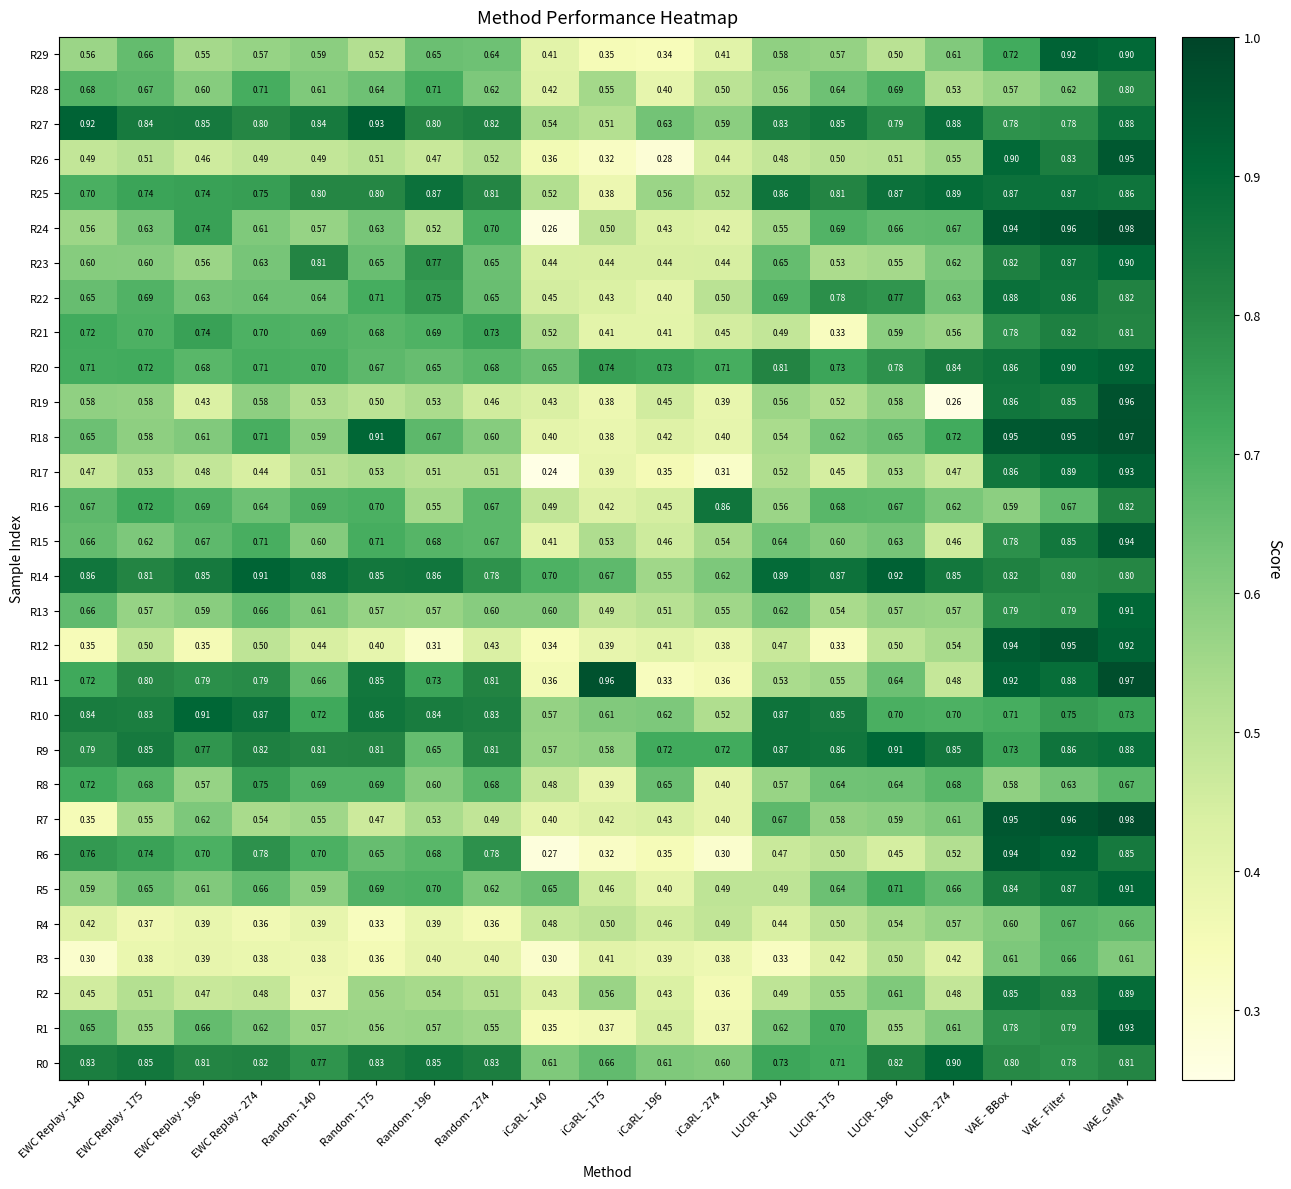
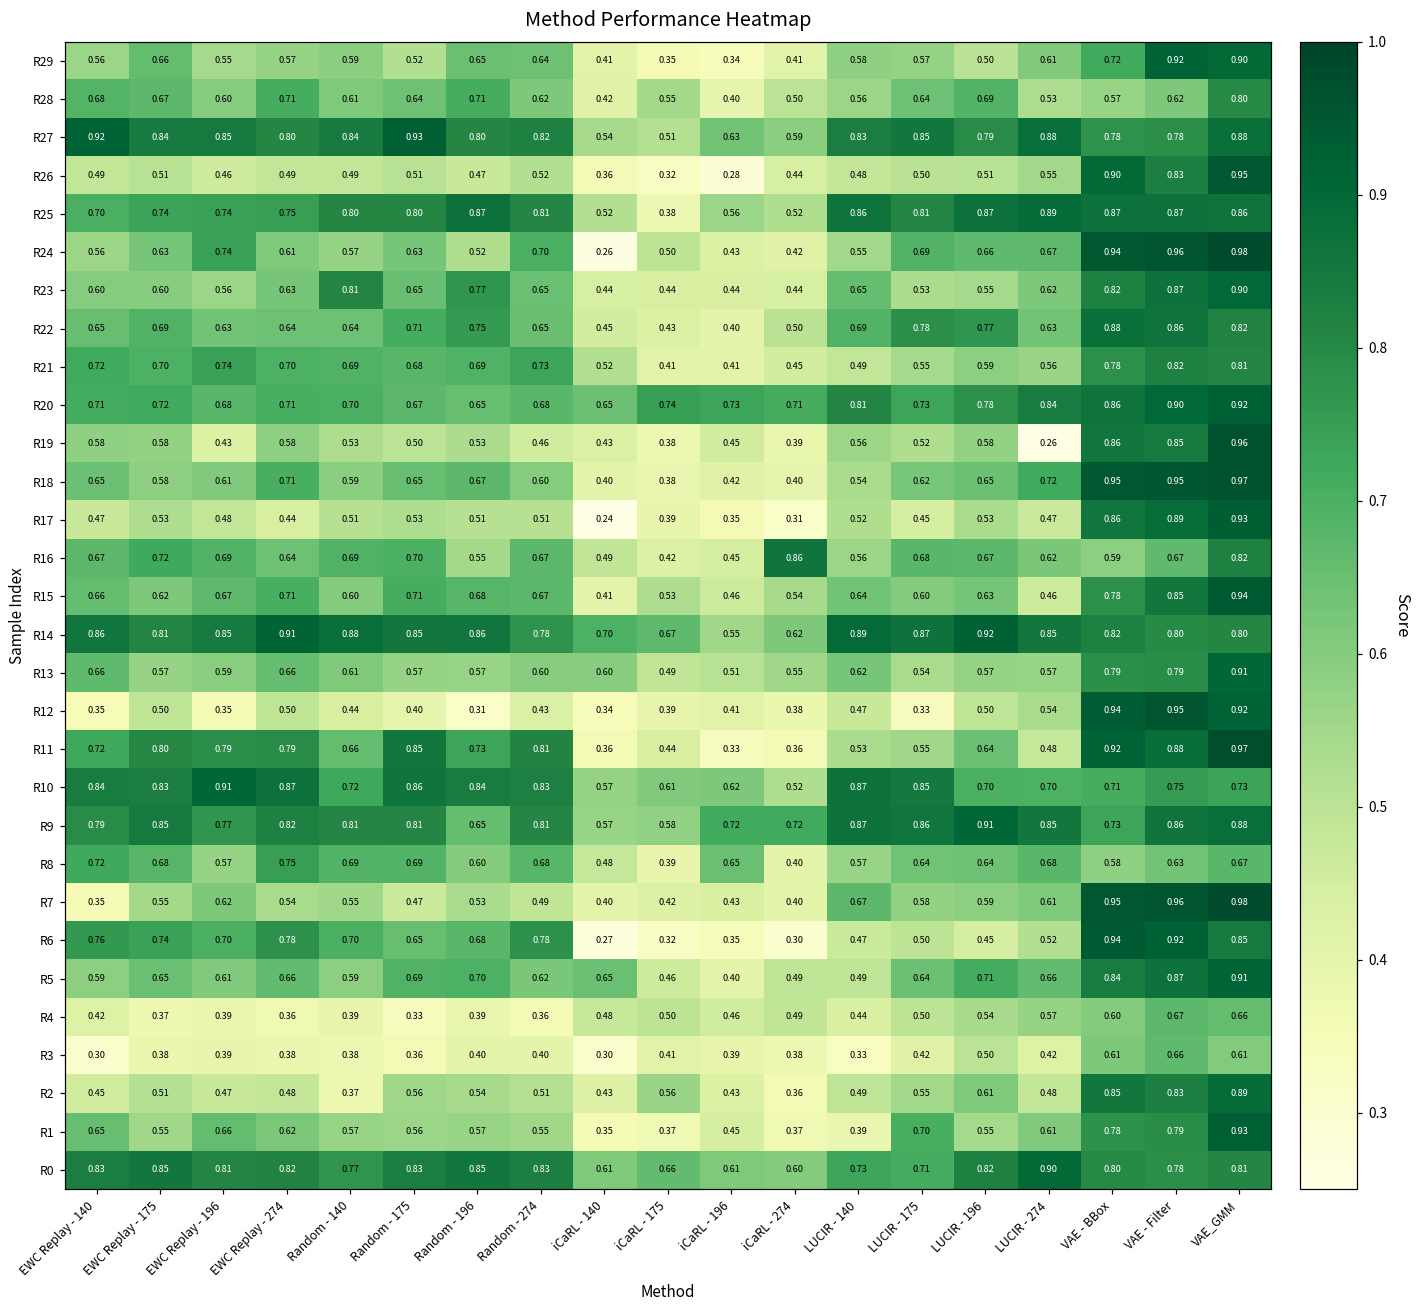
R21, LUCIR - 175: 0.33 -> 0.55
R18, Random - 175: 0.91 -> 0.65
R11, iCaRL - 175: 0.96 -> 0.44
R1, LUCIR - 140: 0.62 -> 0.39
